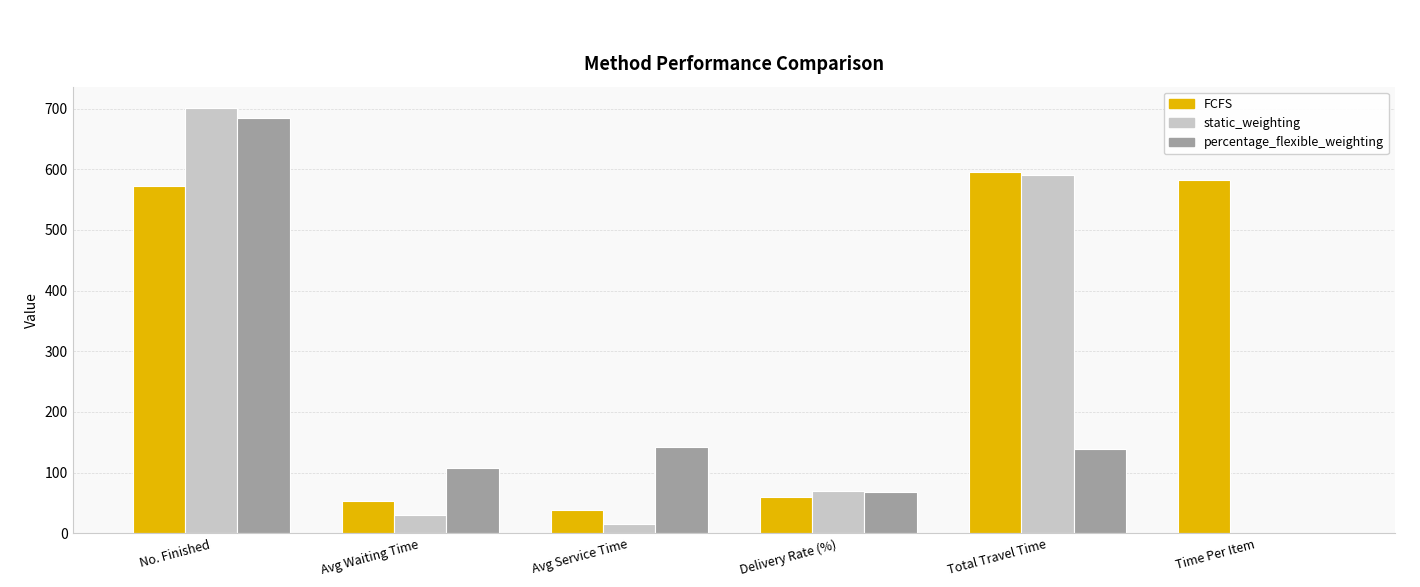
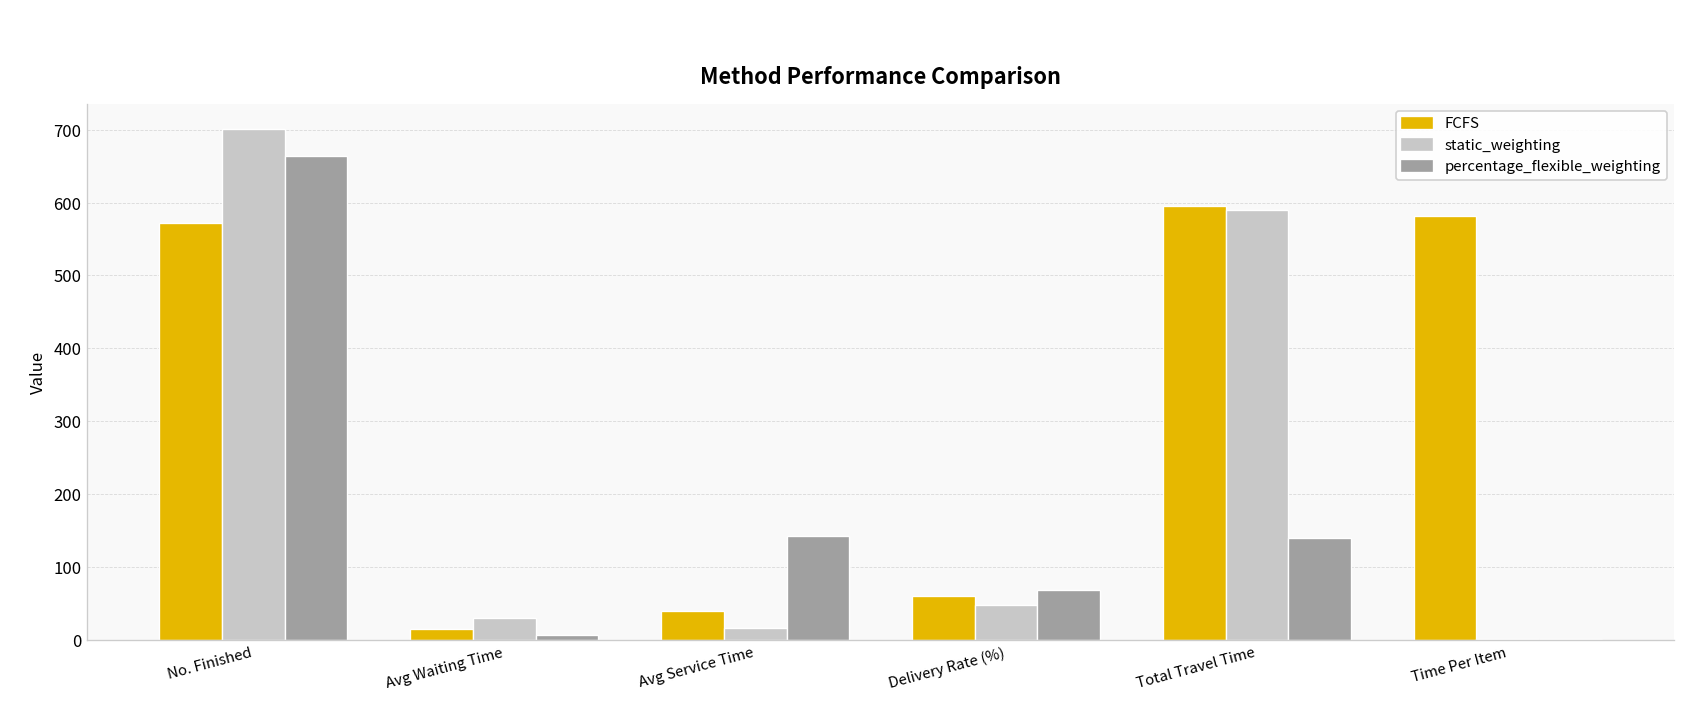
percentage_flexible_weighting, No. Finished: 680 -> 660
FCFS, Avg Waiting Time: 50 -> 20
percentage_flexible_weighting, Avg Waiting Time: 110 -> 10
static_weighting, Delivery Rate (%): 70 -> 50
